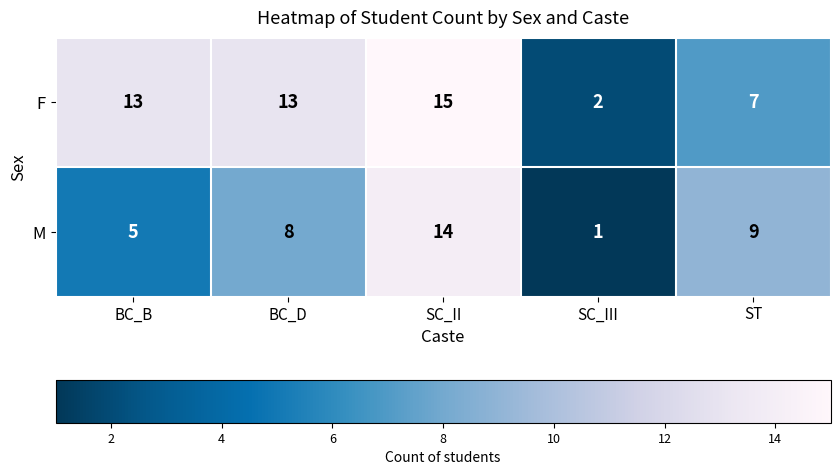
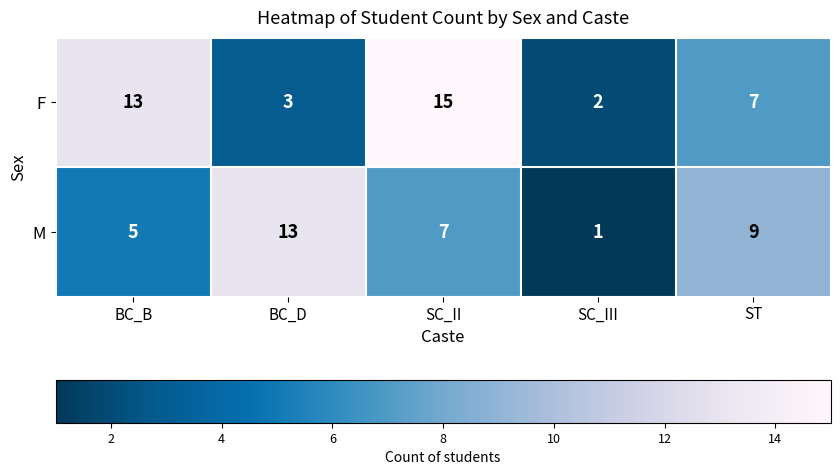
F, BC_D: 13 -> 3
M, BC_D: 8 -> 13
M, SC_II: 14 -> 7
